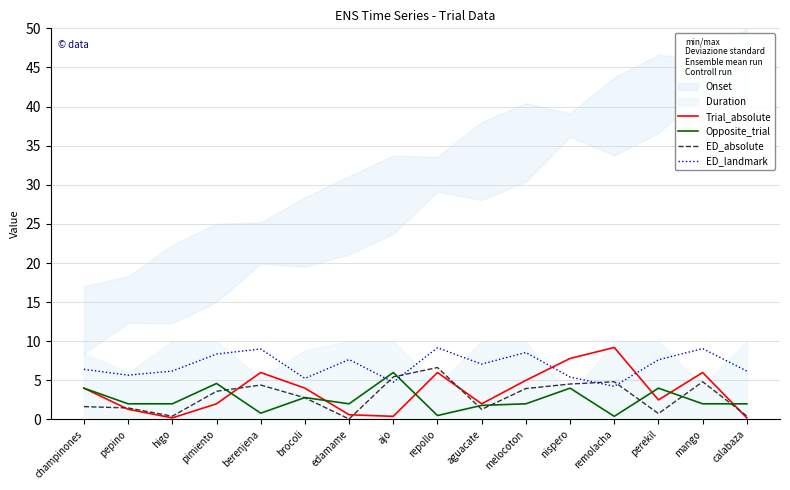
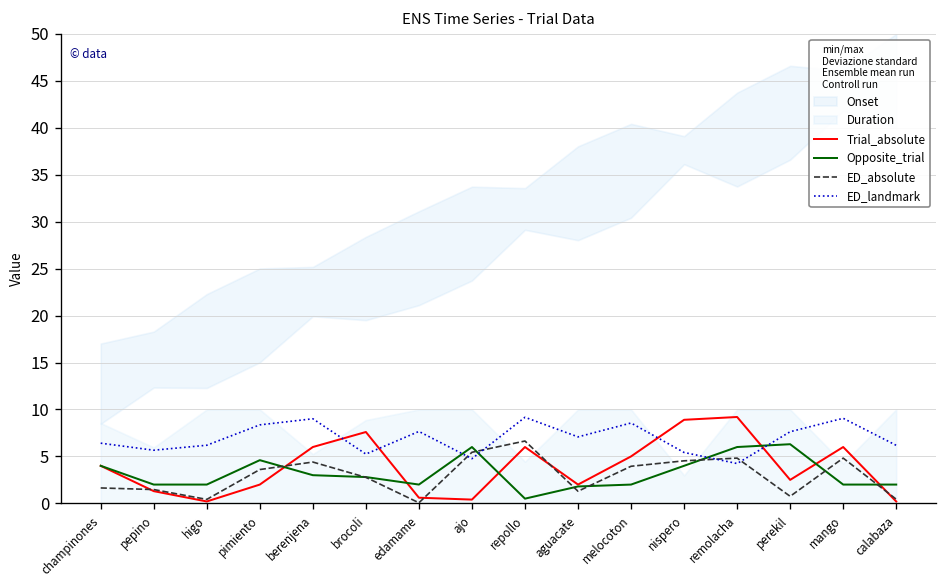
Opposite_trial, berenjena: 1 -> 3
Trial_absolute, brocoli: 4 -> 8
Trial_absolute, nispero: 8 -> 9
Opposite_trial, remolacha: 0 -> 6
Opposite_trial, perekil: 4 -> 6
